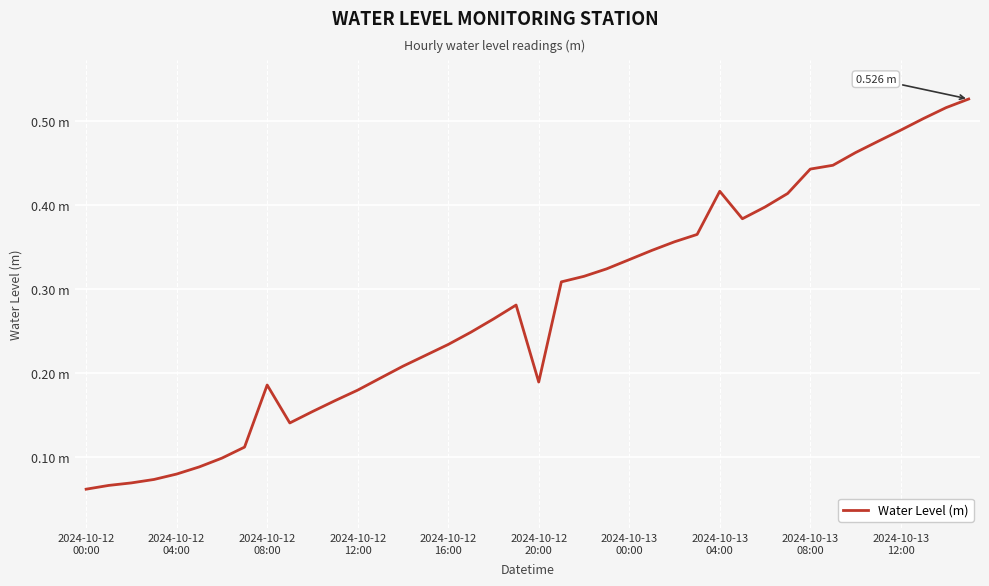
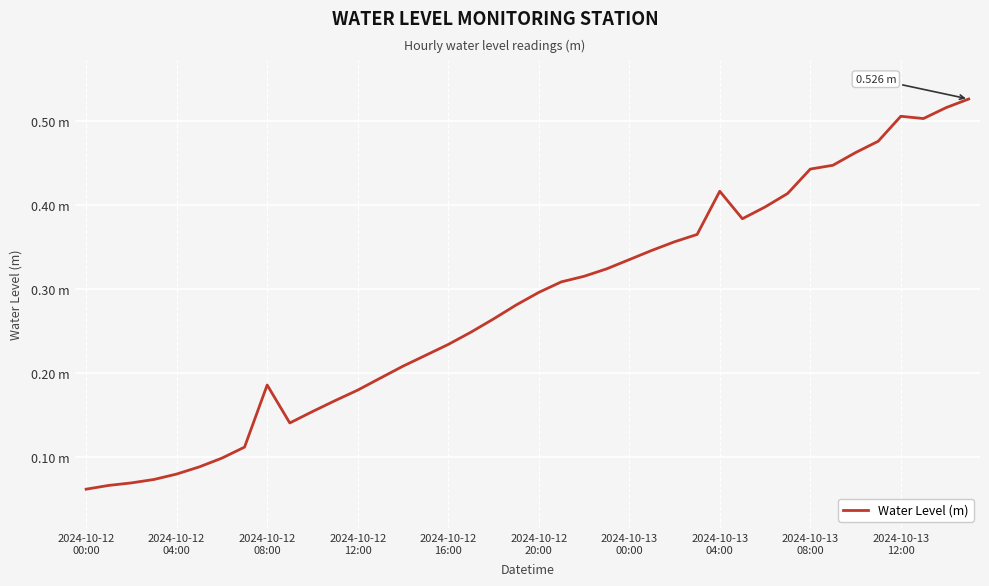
2024-10-12 20:00: 0.19 m -> 0.30 m
2024-10-13 12:00: 0.49 m -> 0.51 m
